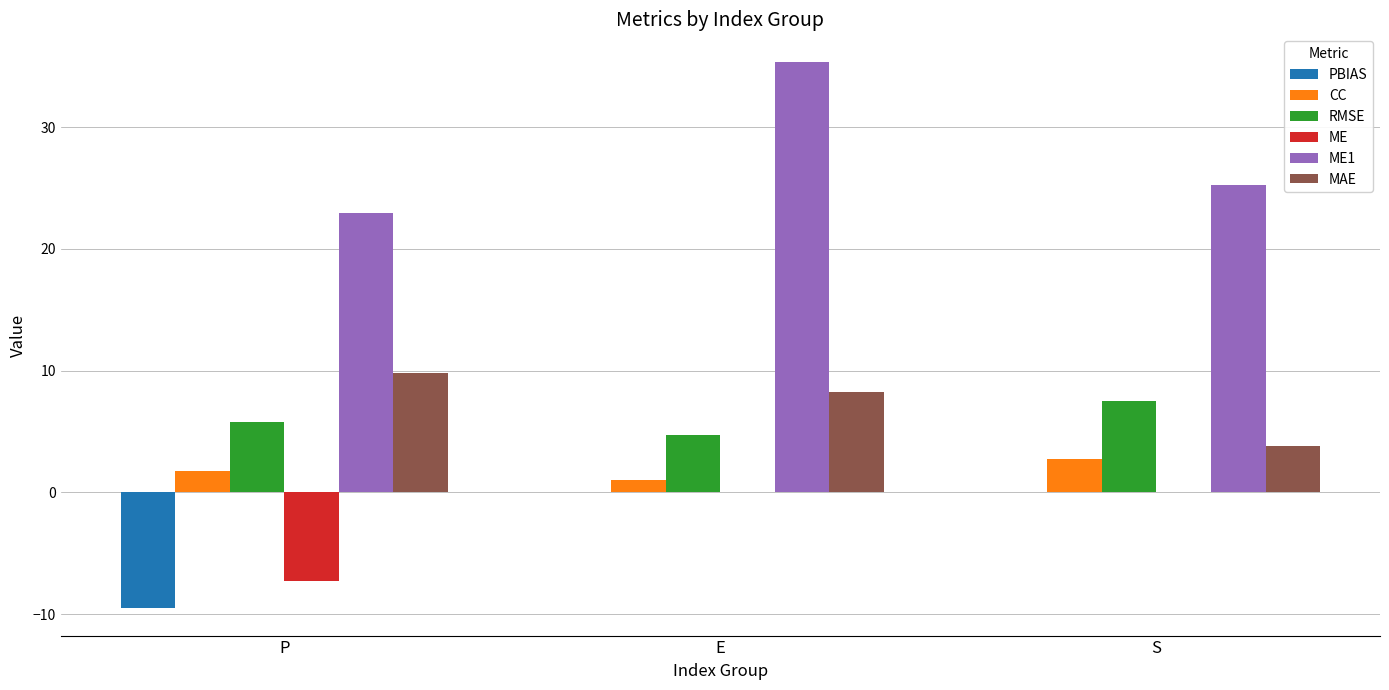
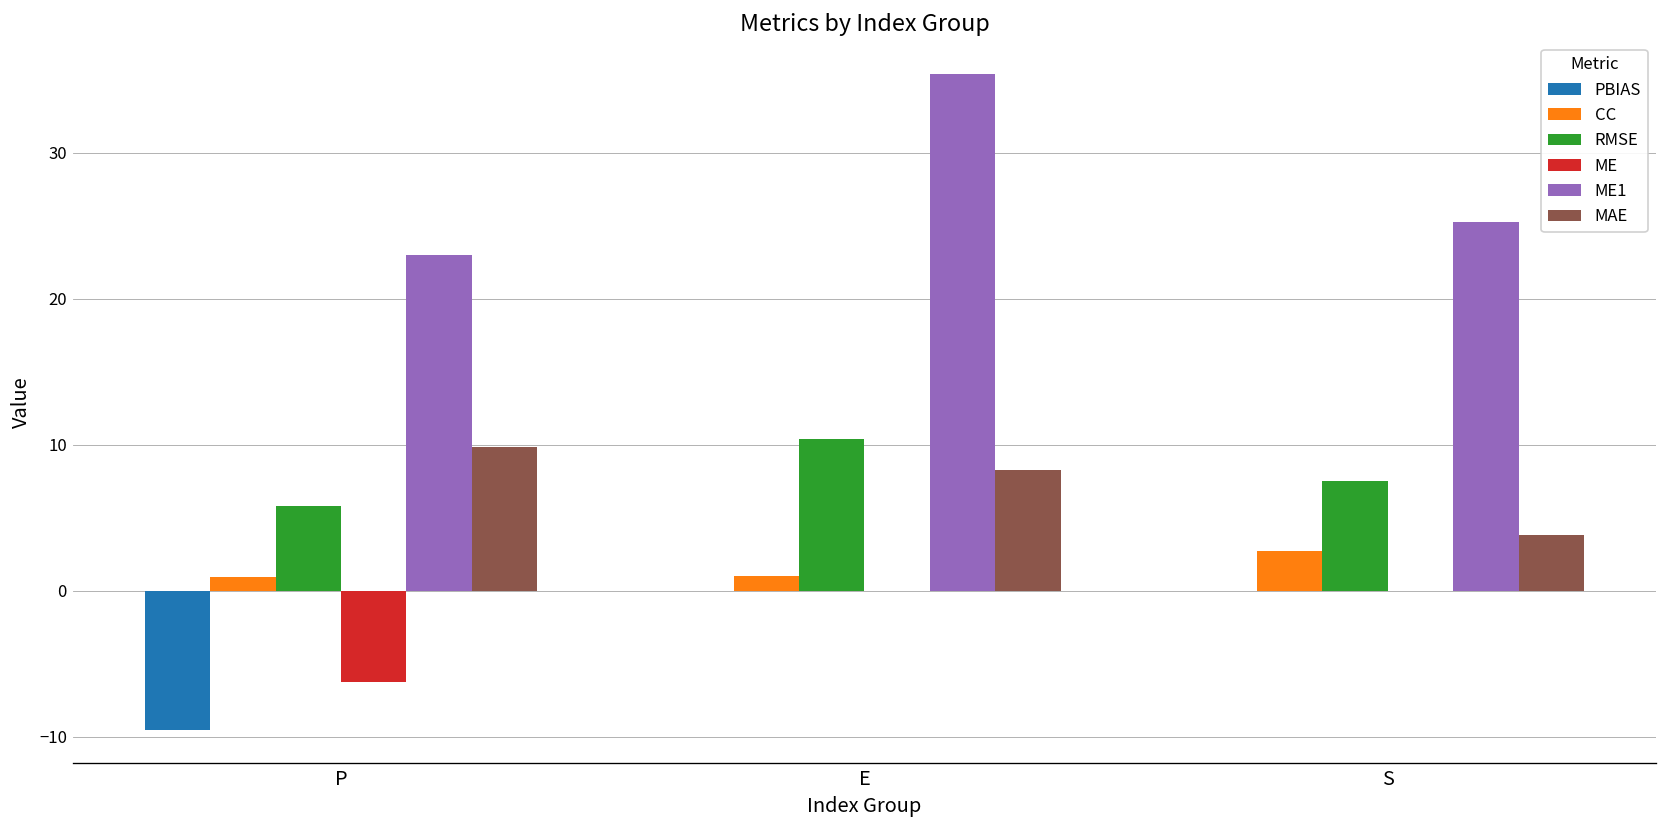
CC, P: 1.7 -> 0.9
ME, P: -7.3 -> -6.2
RMSE, E: 4.7 -> 10.4
